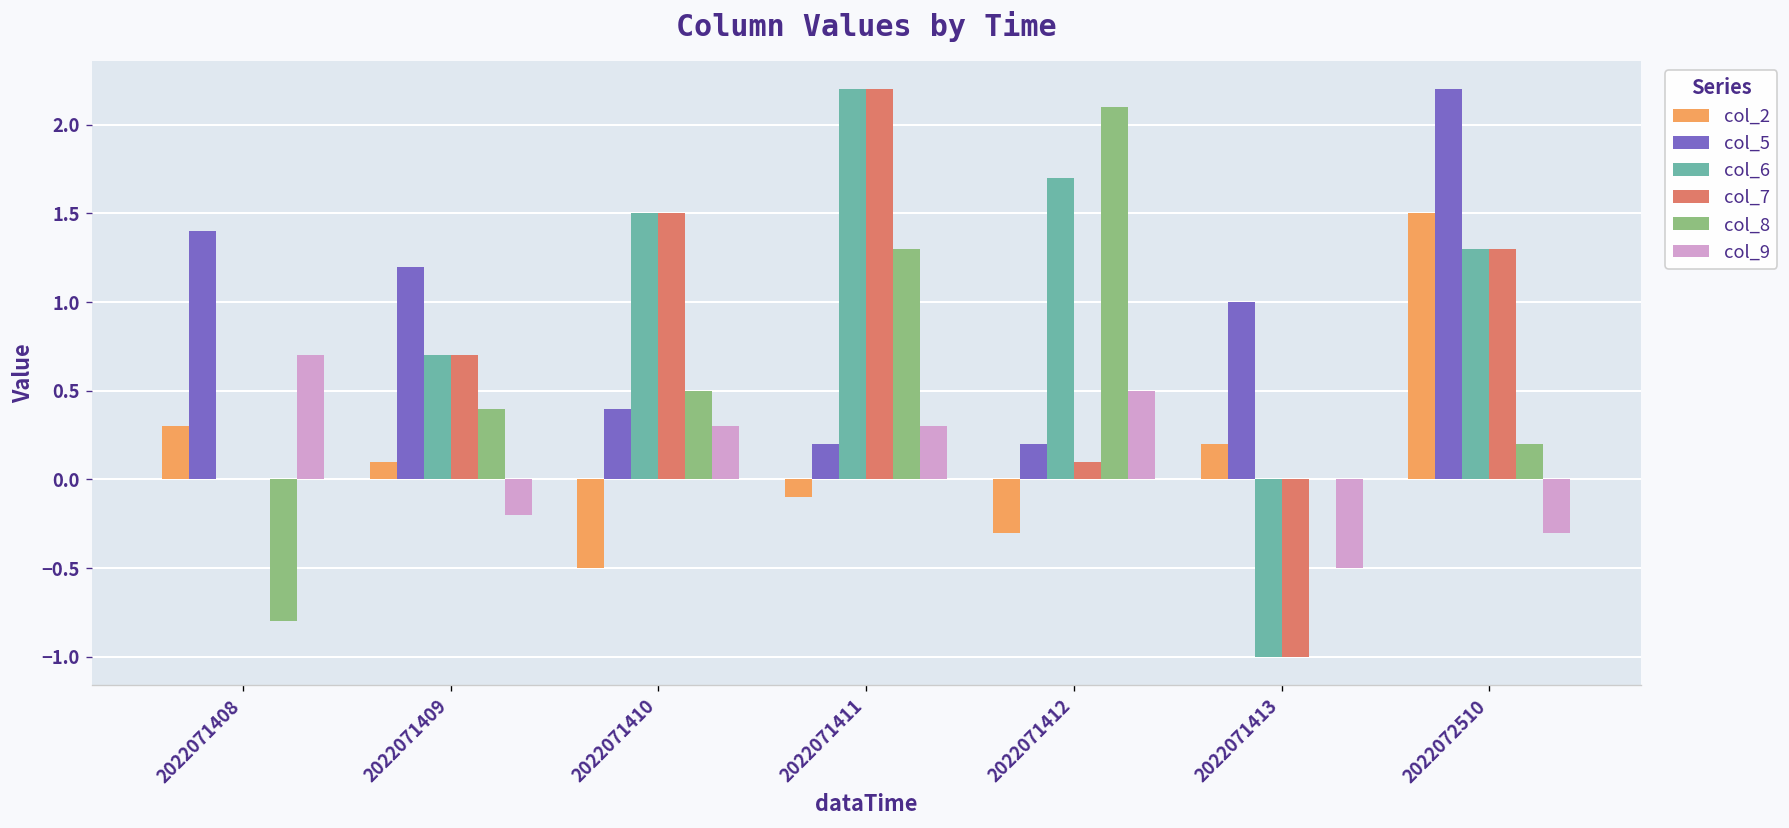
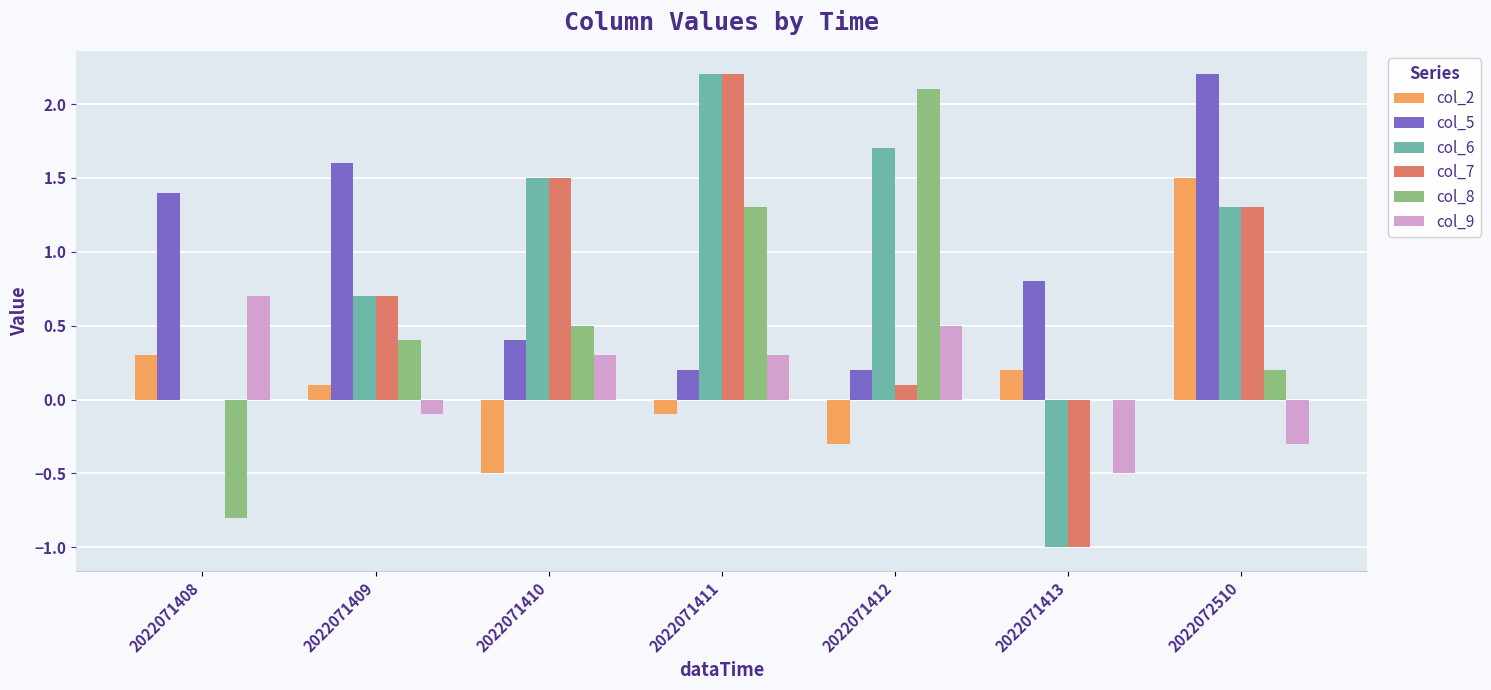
col_5, 2022071409: 1.2 -> 1.6
col_9, 2022071409: -0.2 -> -0.1
col_5, 2022071413: 1.0 -> 0.8
